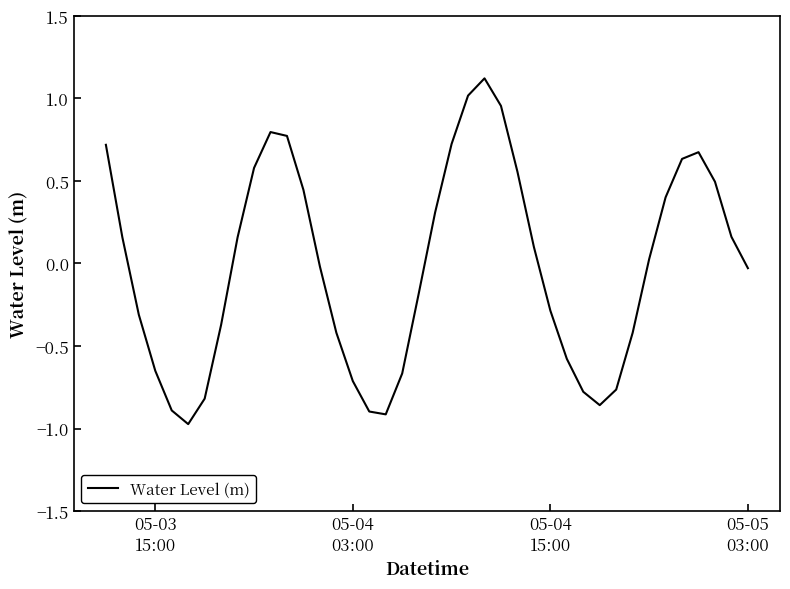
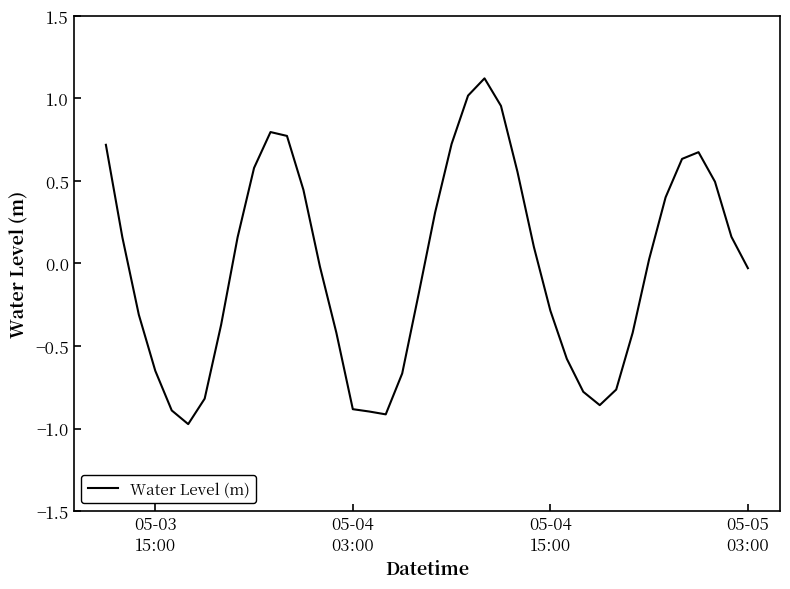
05-04 03:00: -0.71 -> -0.88
